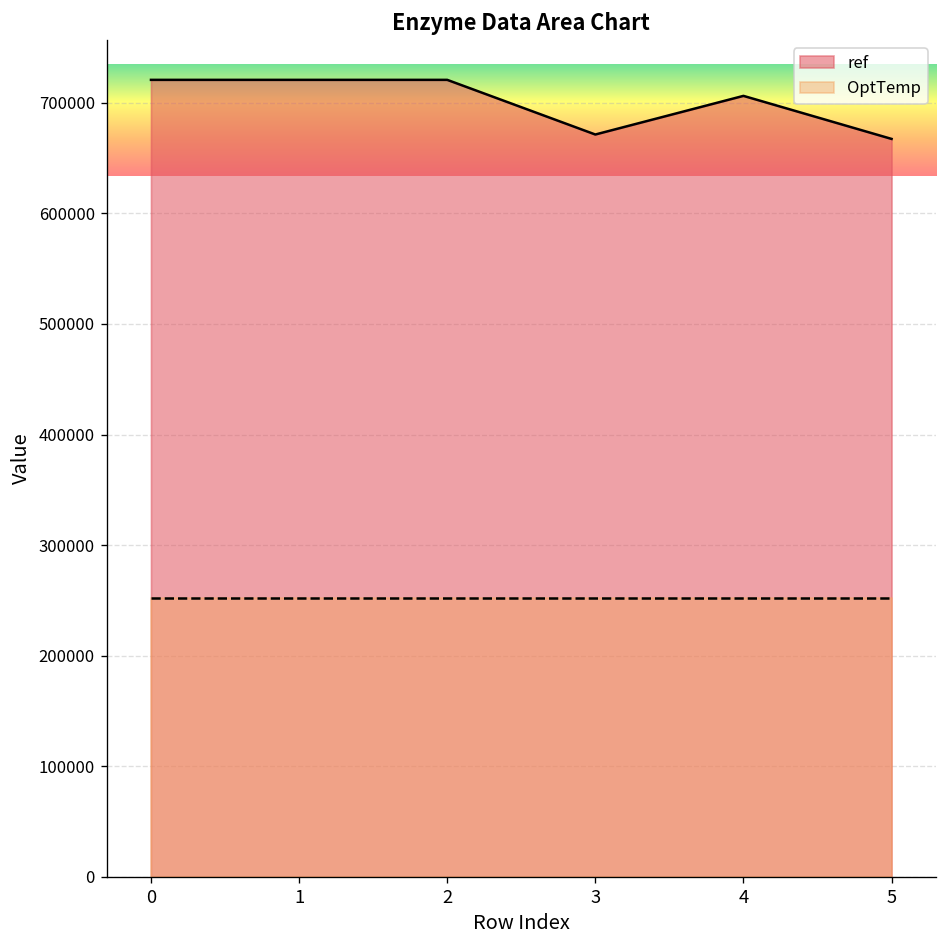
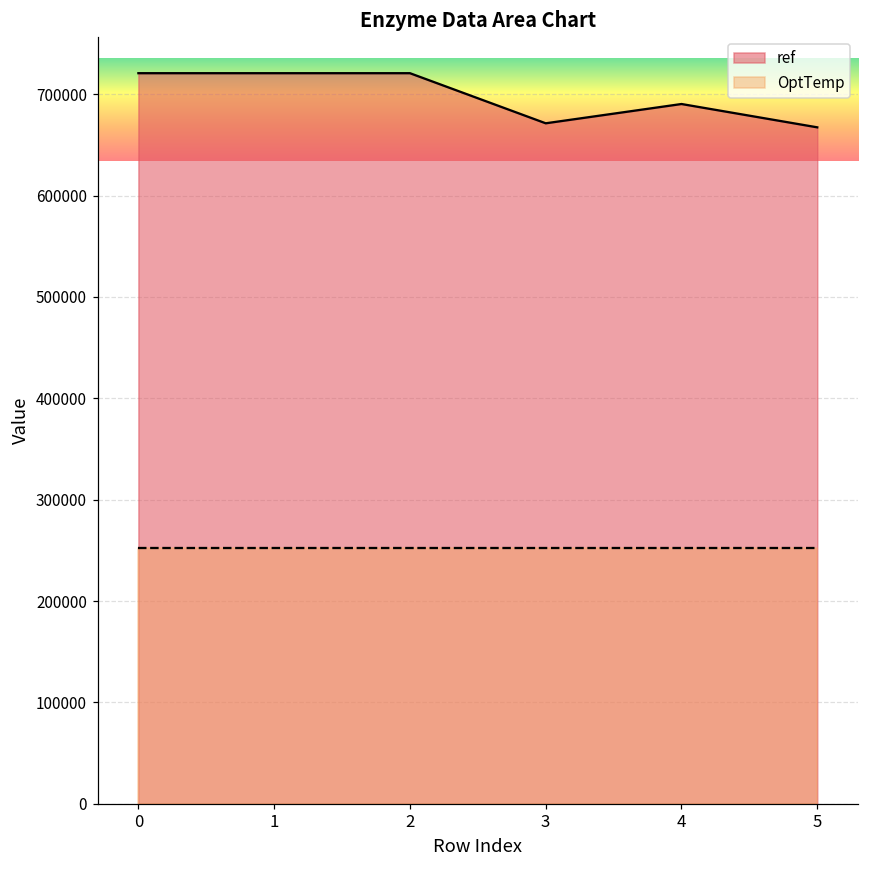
ref, 4: 710000 -> 690000
